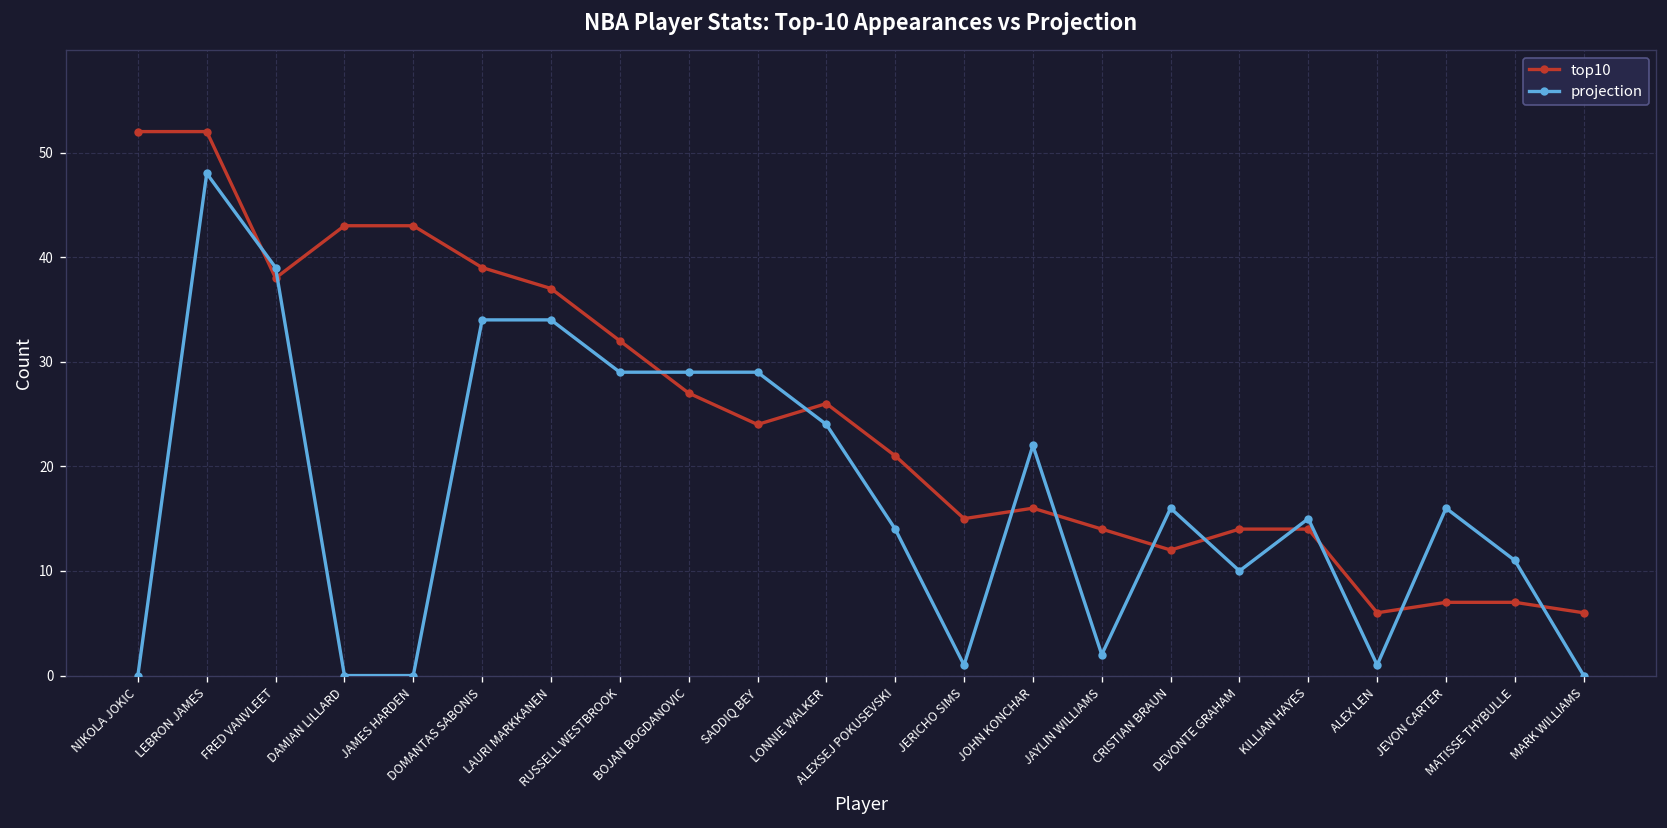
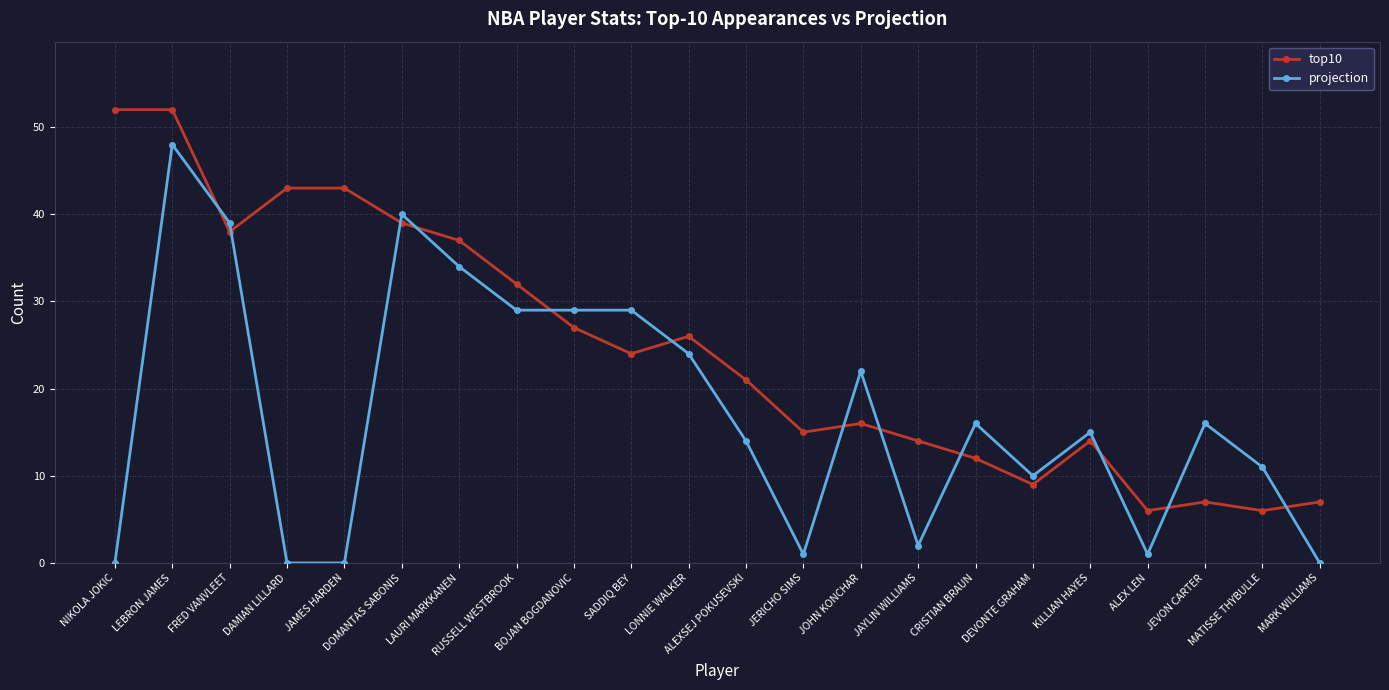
projection, DOMANTAS SABONIS: 34 -> 40
top10, DEVONTE GRAHAM: 14 -> 9
top10, MATISSE THYBULLE: 7 -> 6
top10, MARK WILLIAMS: 6 -> 7
